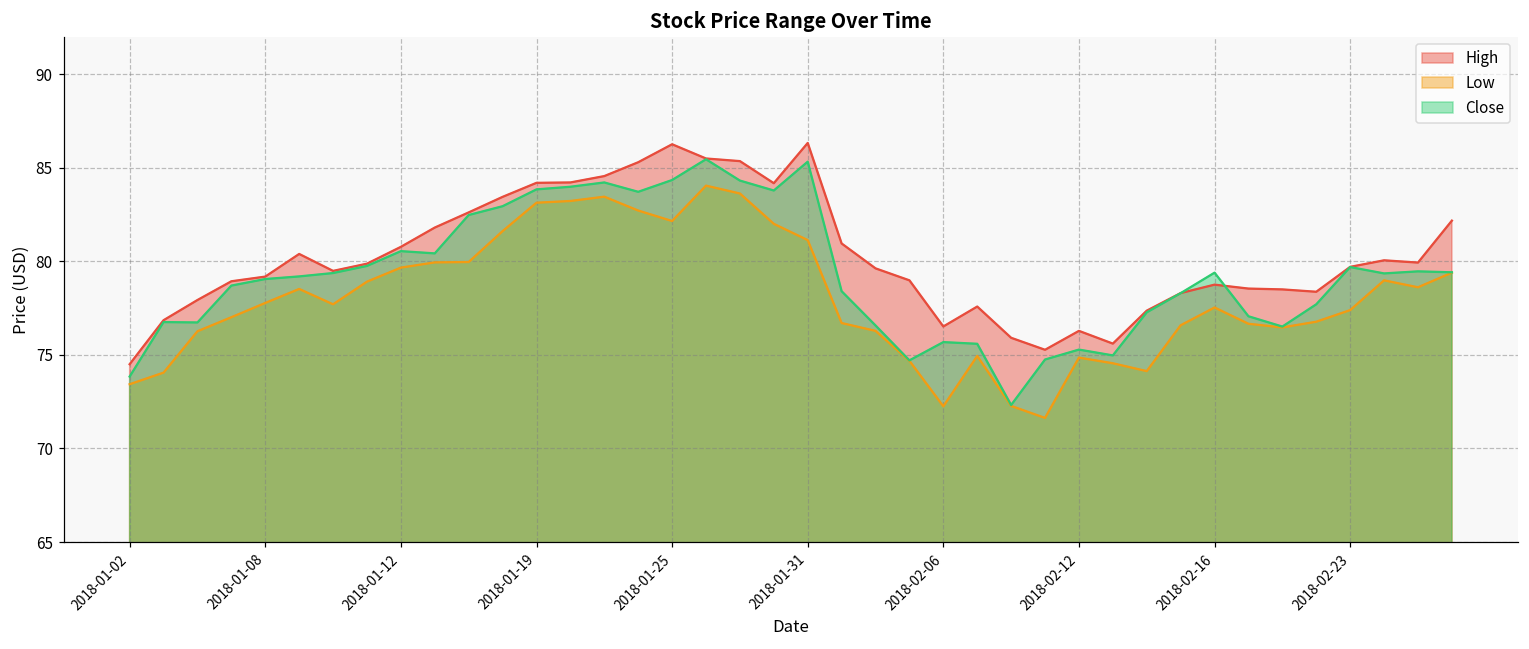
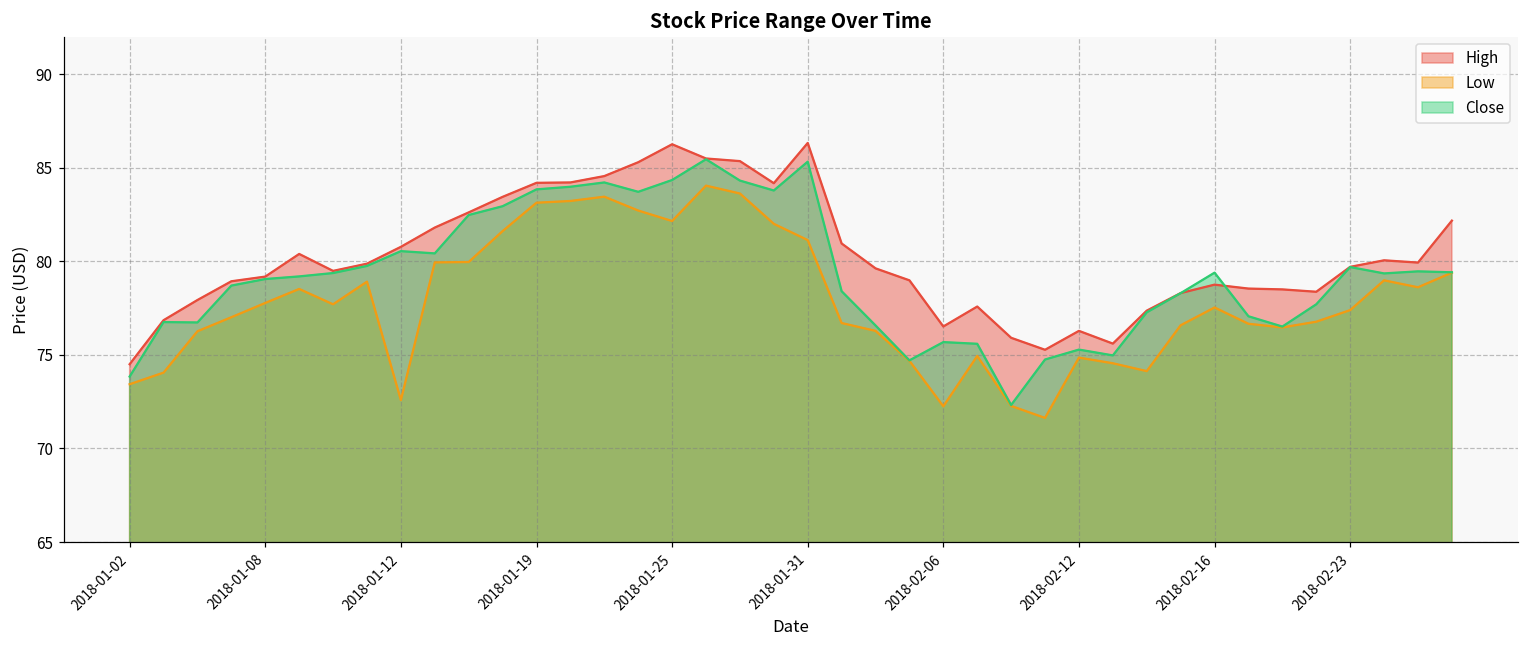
Low, 2018-01-12: 79.7 -> 72.6
